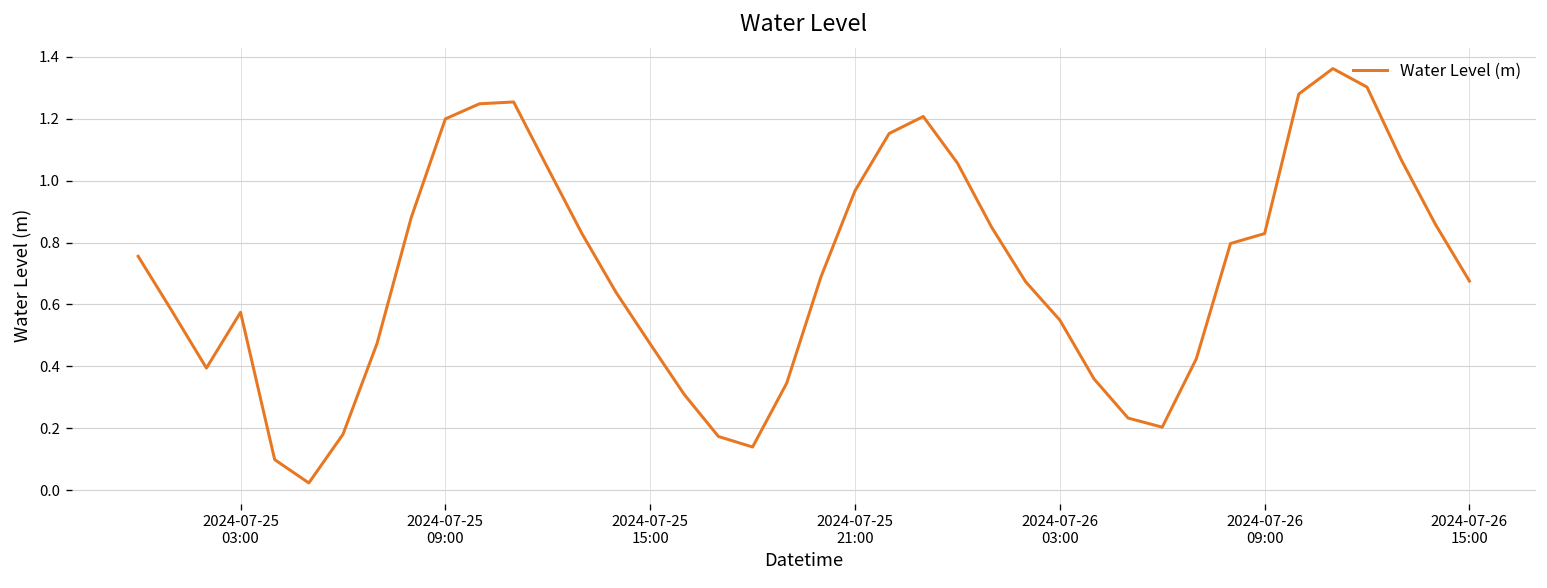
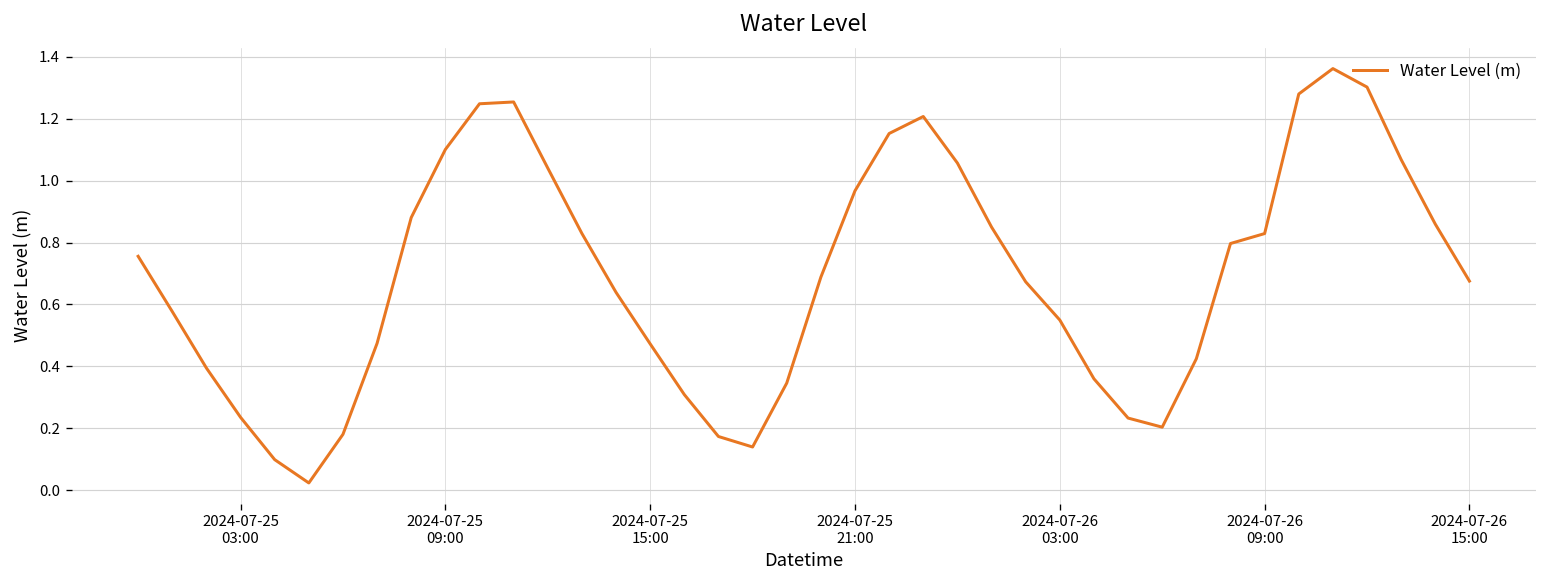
2024-07-25 03:00: 0.57 -> 0.24
2024-07-25 09:00: 1.20 -> 1.10
